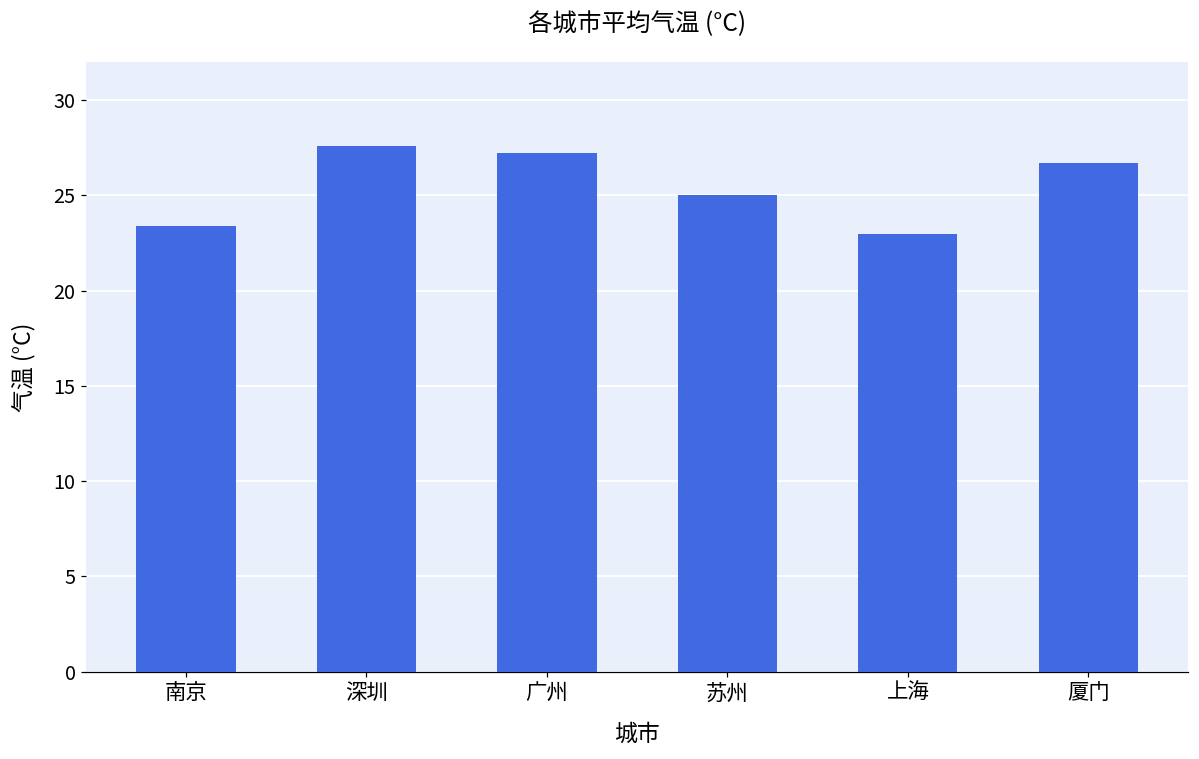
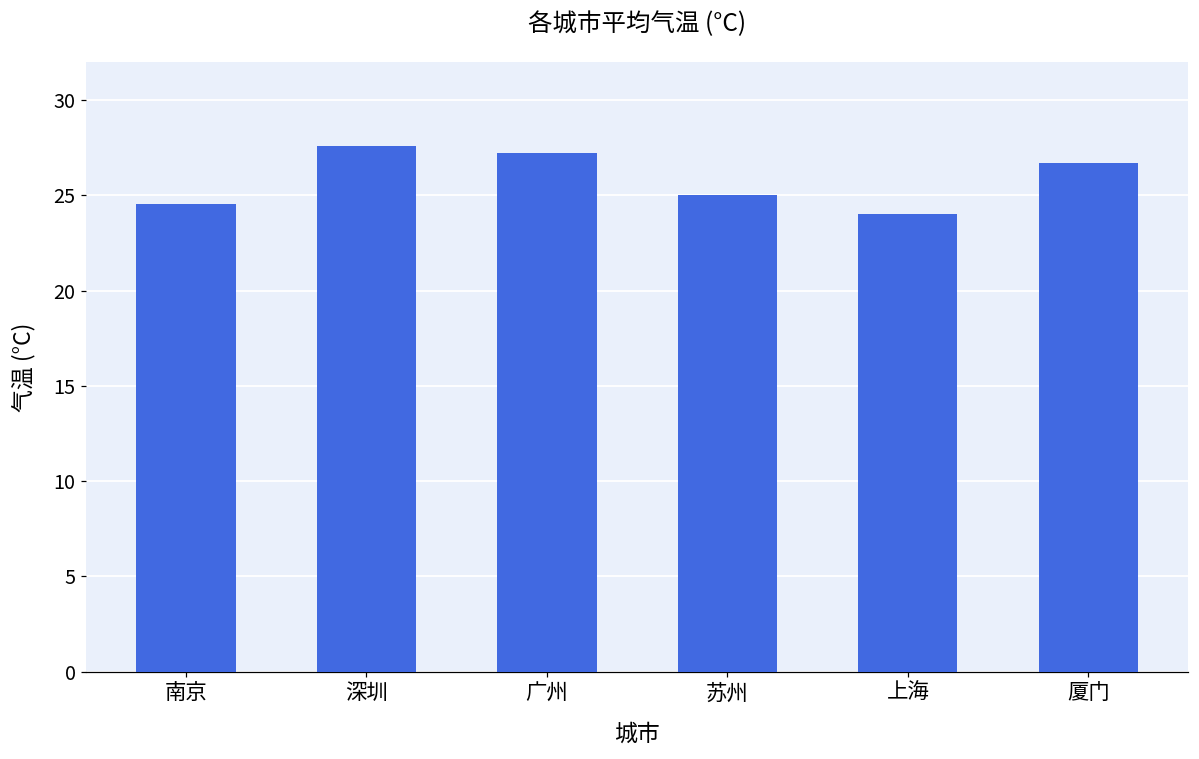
南京: 23.4 -> 24.6
上海: 23 -> 24
